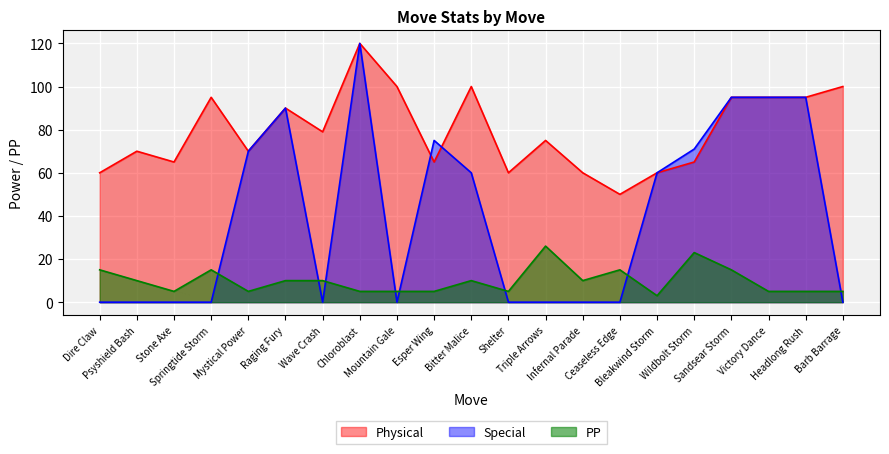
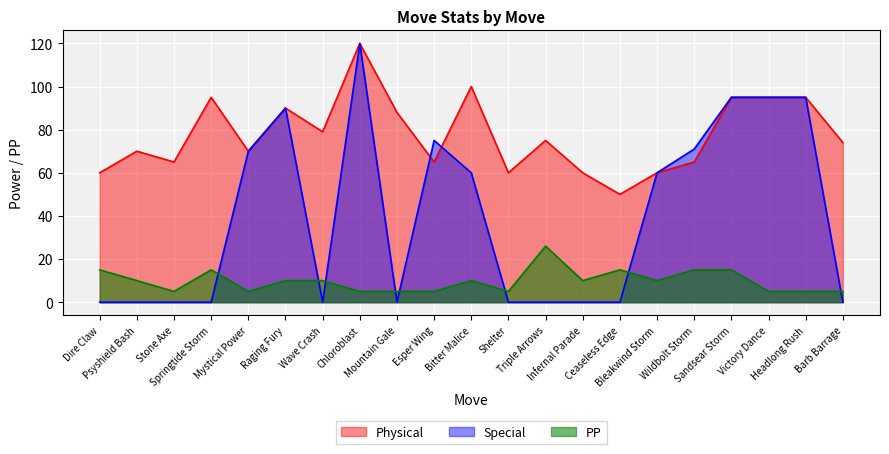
Physical, Mountain Gale: 100 -> 88
PP, Bleakwind Storm: 3 -> 10
PP, Wildbolt Storm: 23 -> 15
Physical, Barb Barrage: 100 -> 74
